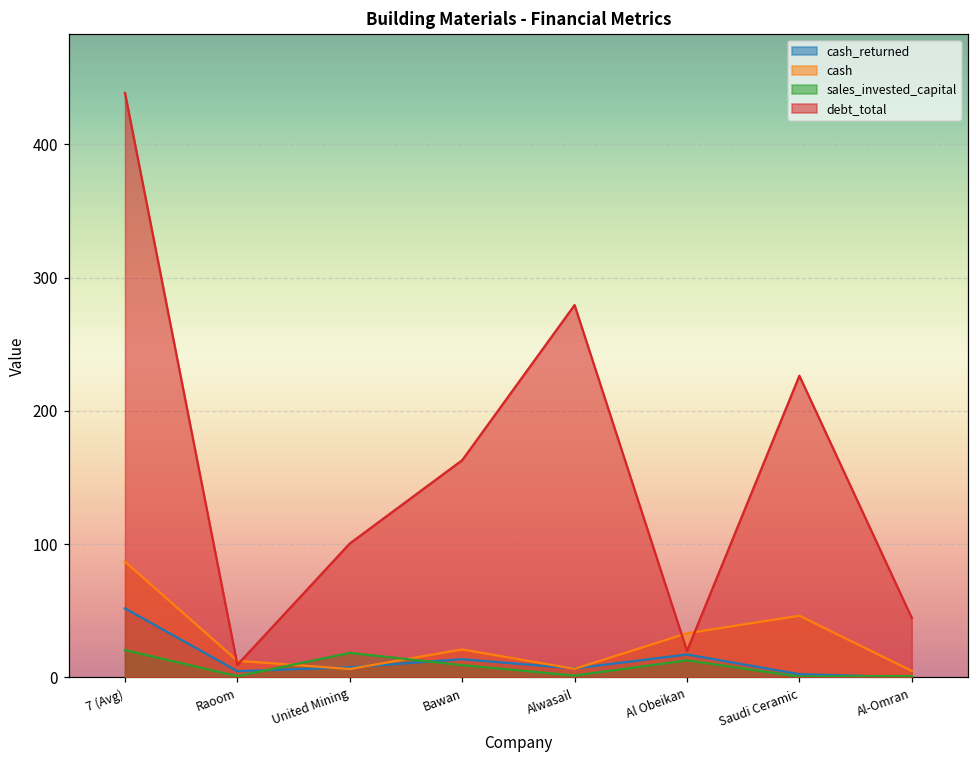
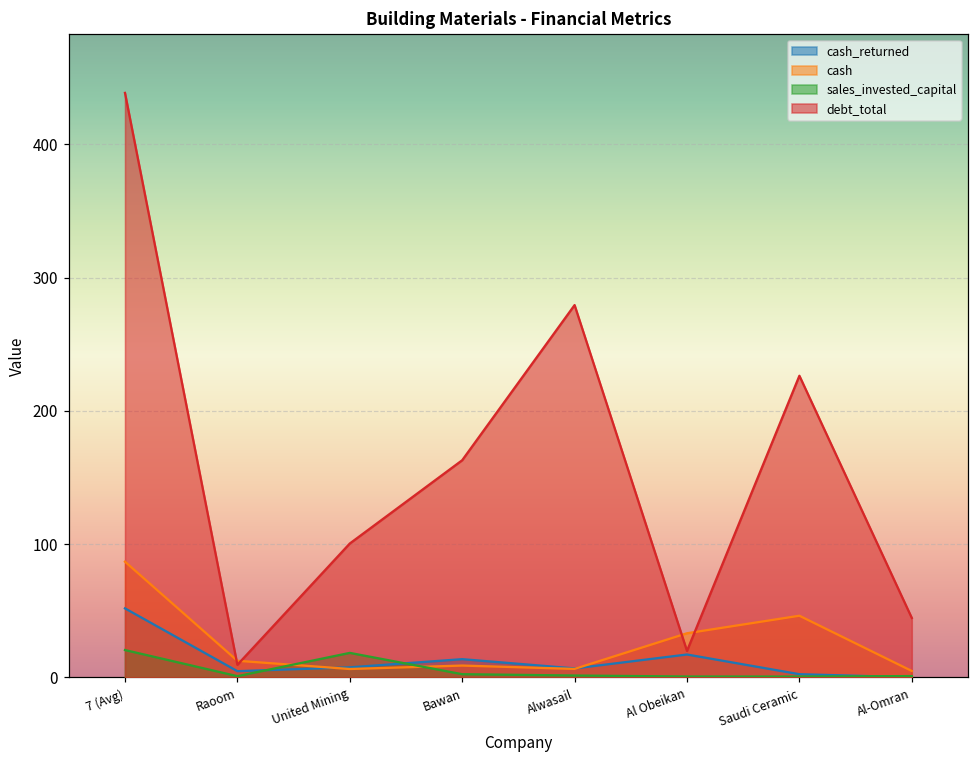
cash, Bawan: 21 -> 9
sales_invested_capital, Bawan: 9 -> 2
sales_invested_capital, Al Obeikan: 13 -> 1
